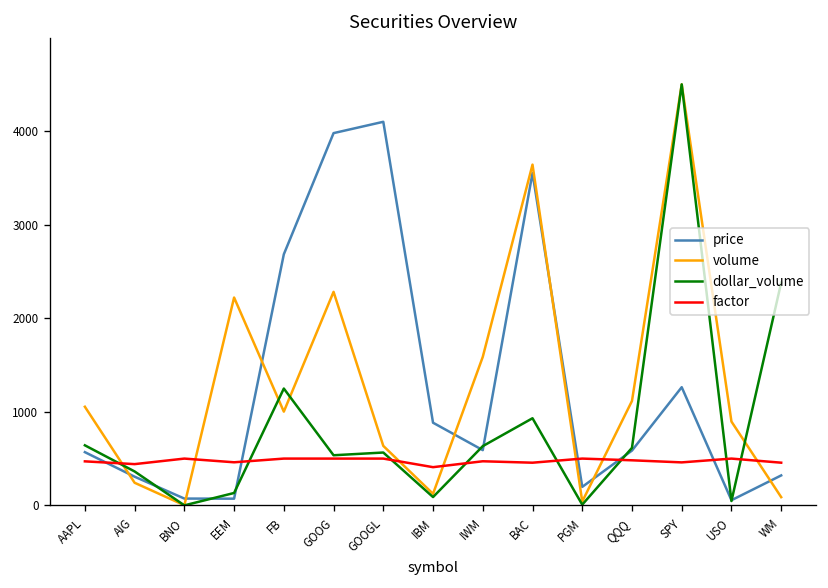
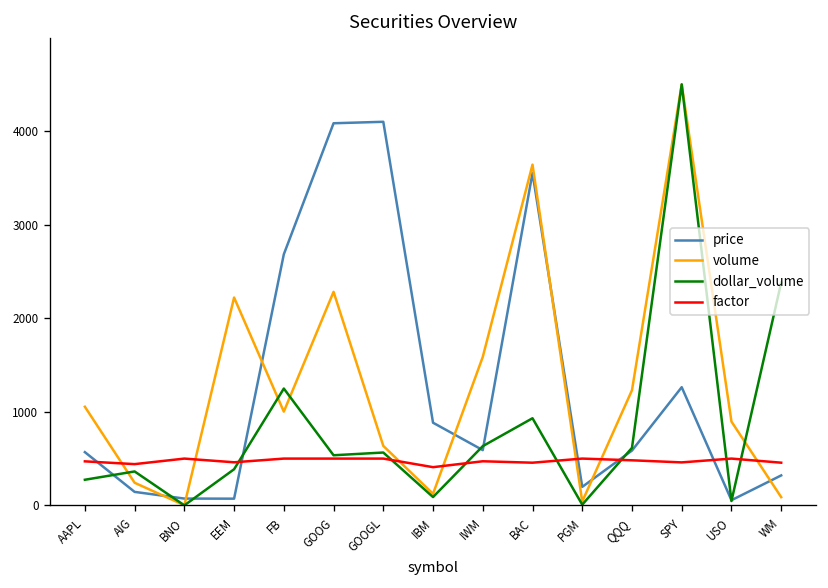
dollar_volume, AAPL: 600 -> 300
price, AIG: 300 -> 100
dollar_volume, EEM: 100 -> 400
price, GOOG: 4000 -> 4100
volume, QQQ: 1100 -> 1200
